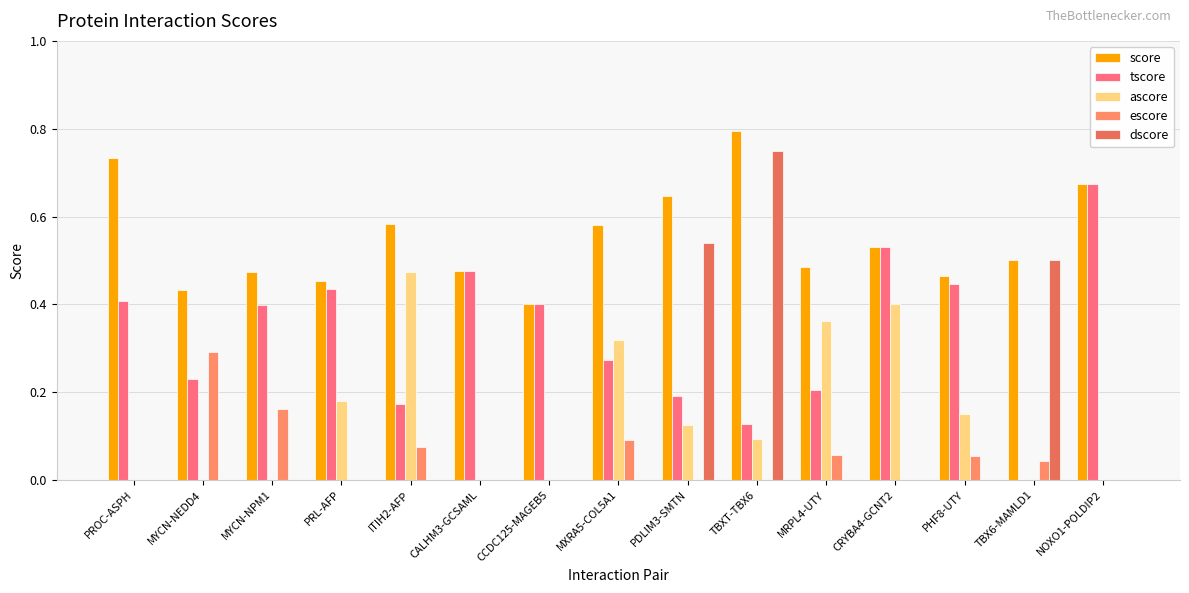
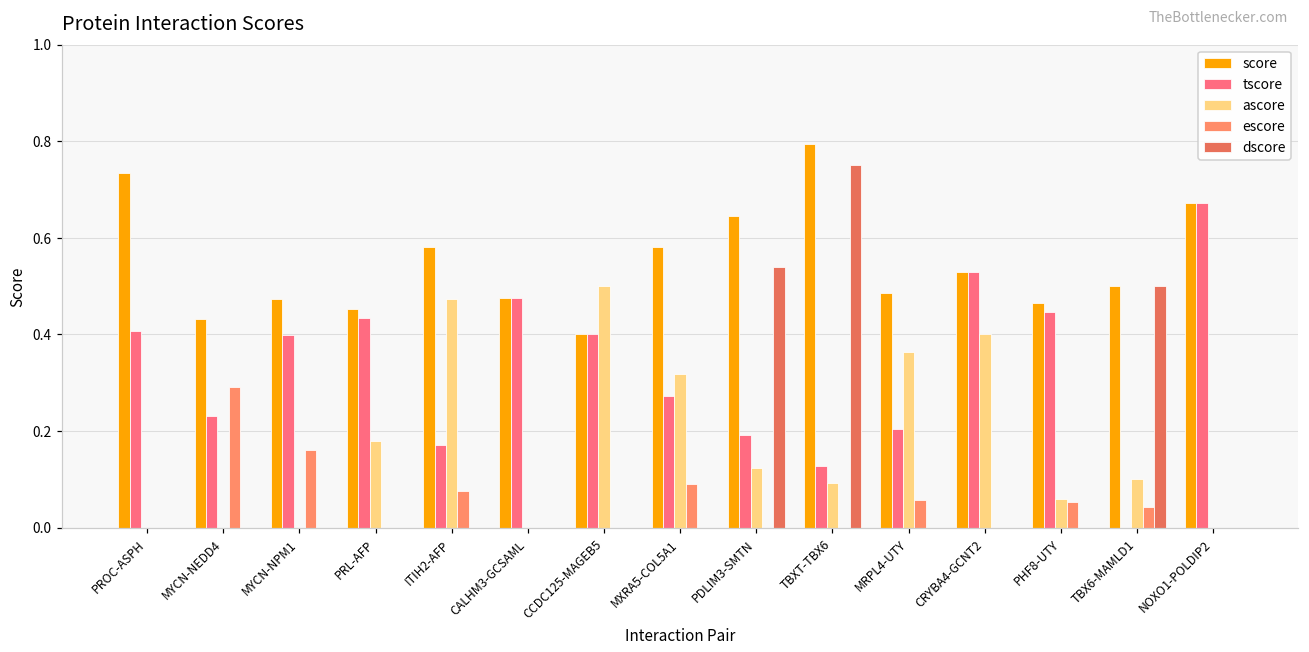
ascore, CCDC125-MAGEB5: 0.0 -> 0.5
ascore, PHF8-UTY: 0.15 -> 0.06
ascore, TBX6-MAMLD1: 0.0 -> 0.1
